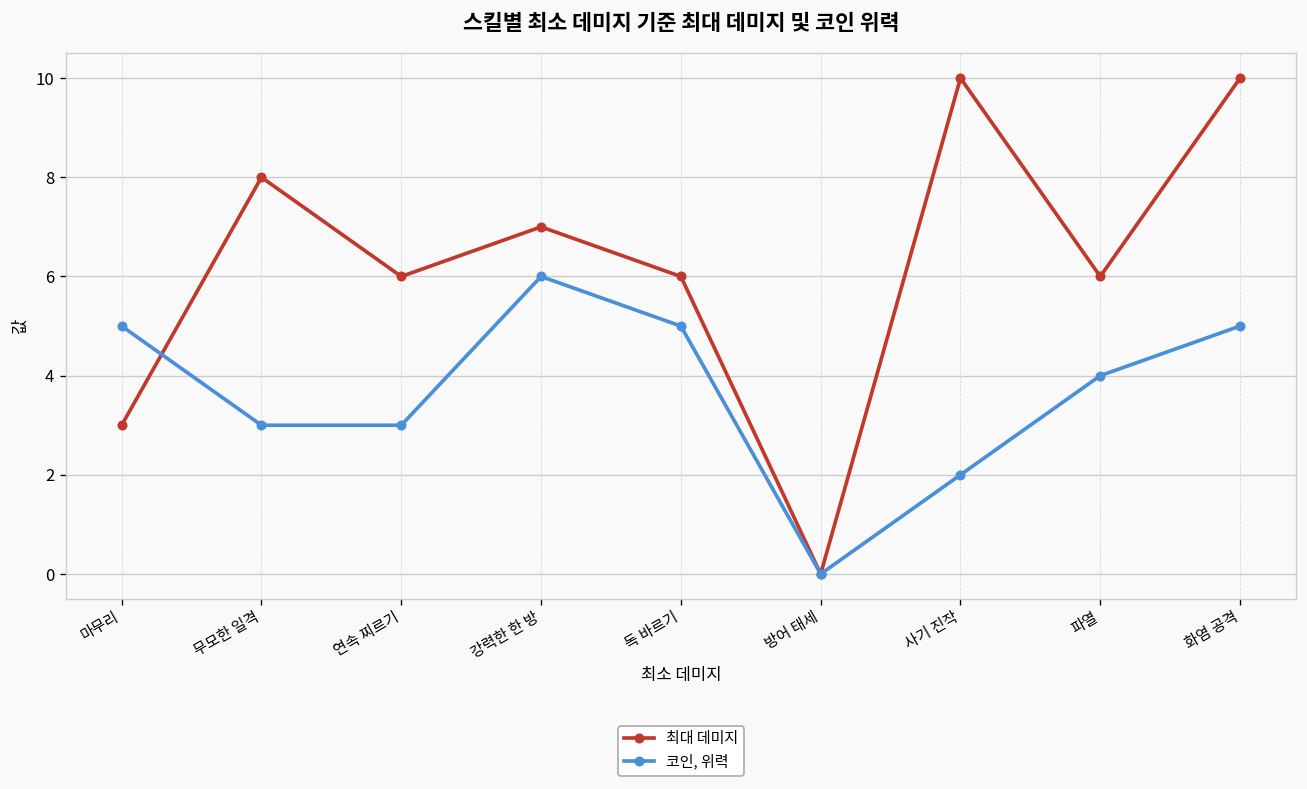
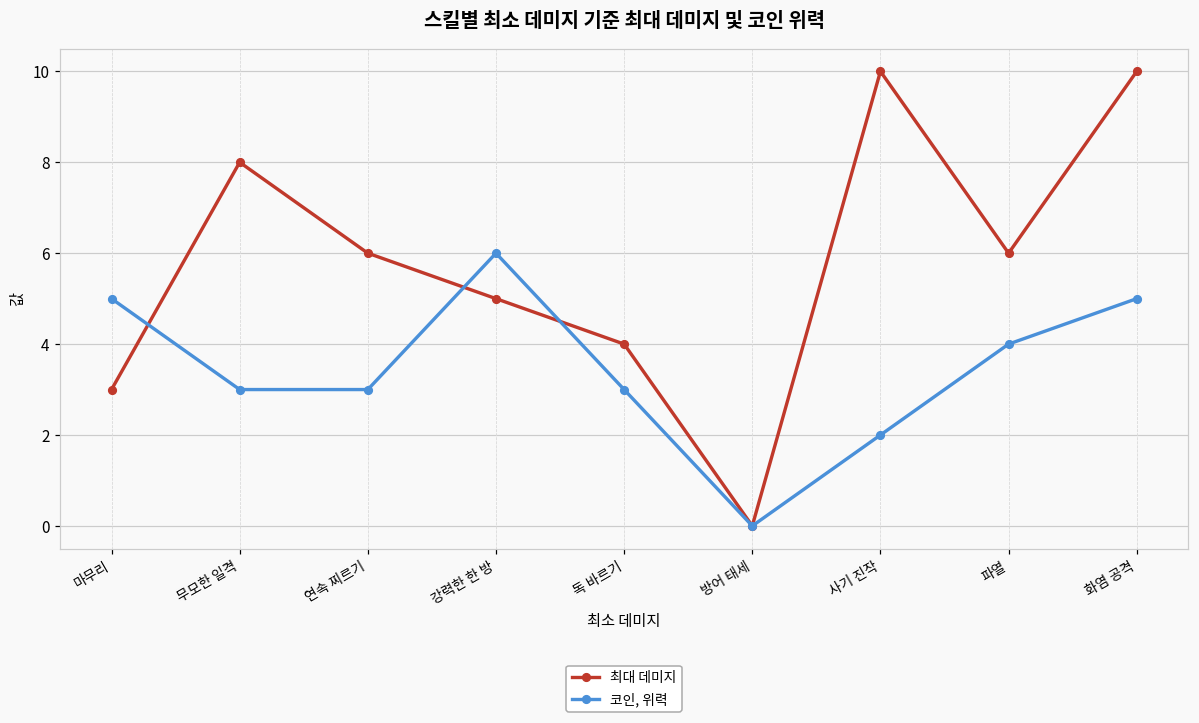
최대 데미지, 강력한 한 방: 7 -> 5
최대 데미지, 독 바르기: 6 -> 4
코인, 위력, 독 바르기: 5 -> 3
